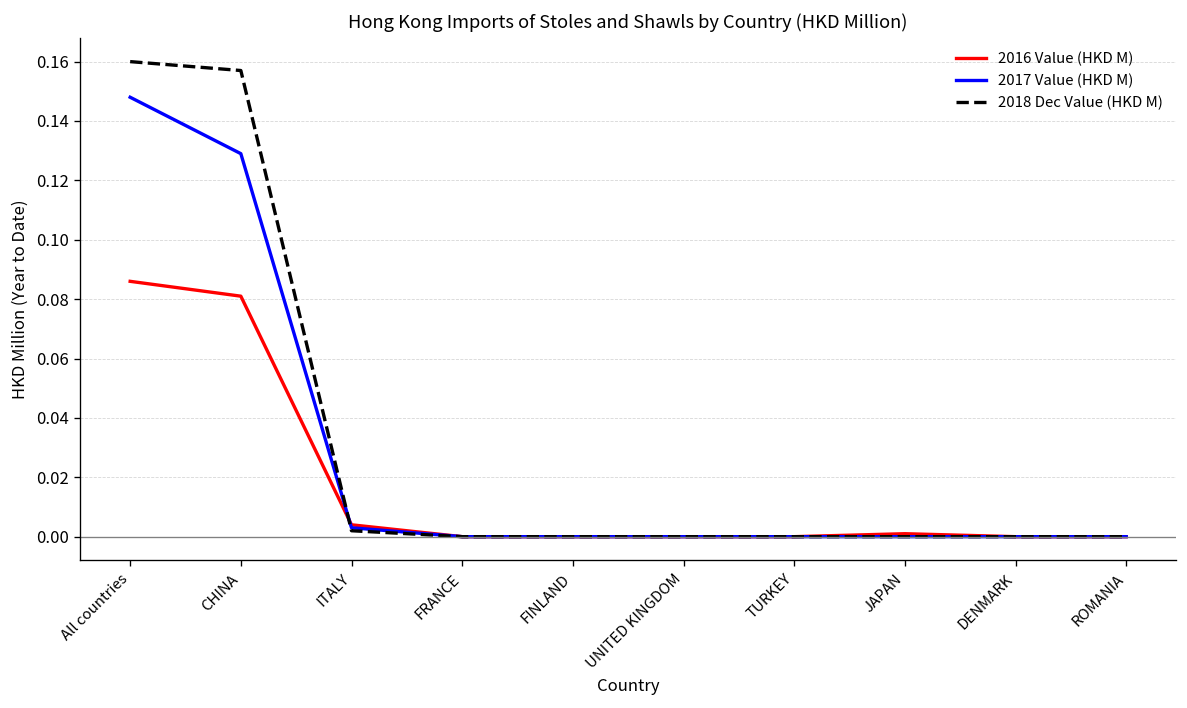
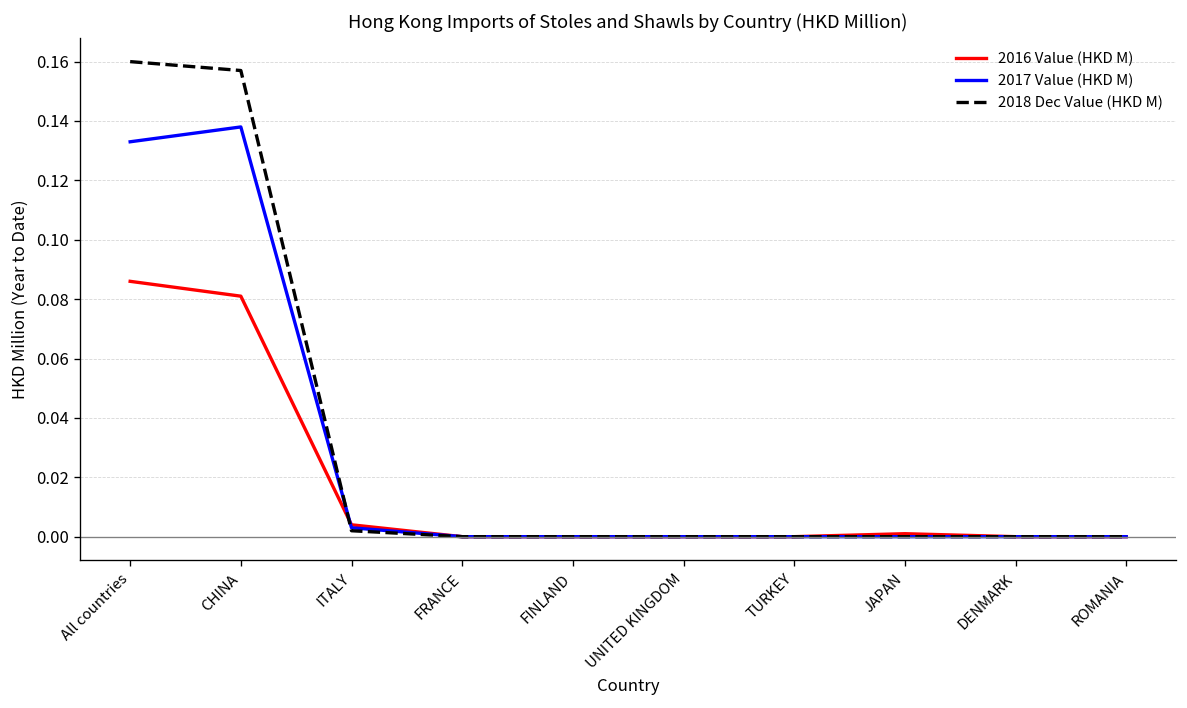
2017 Value (HKD M), All countries: 0.148 -> 0.133
2017 Value (HKD M), CHINA: 0.129 -> 0.138
